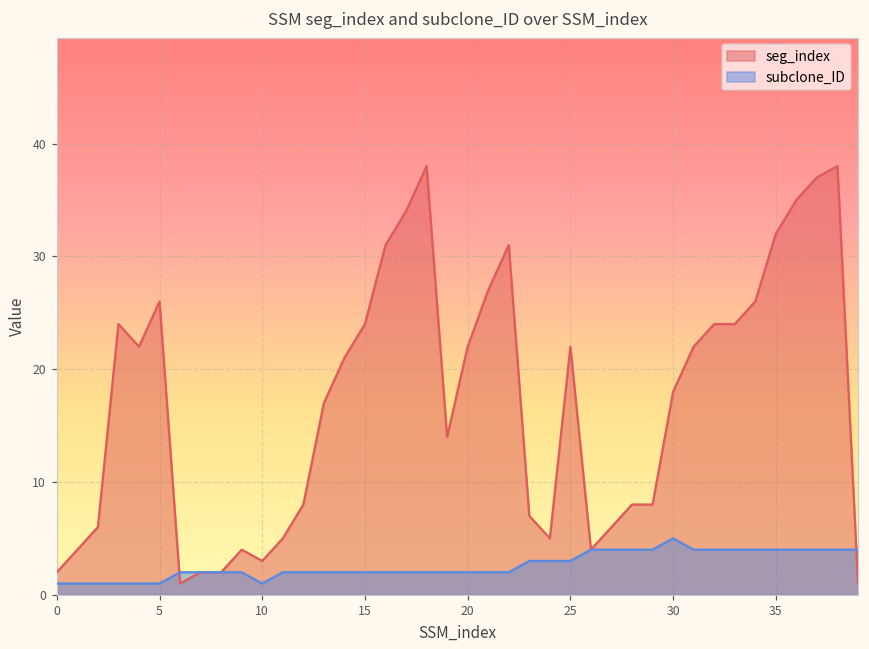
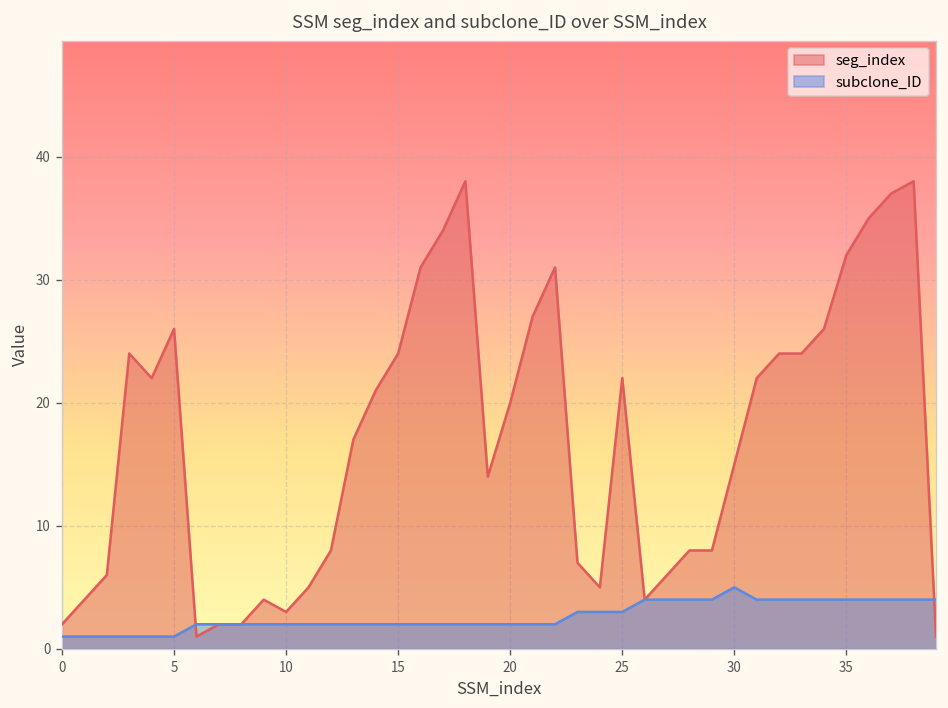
subclone_ID, 10: 1 -> 2
seg_index, 20: 22 -> 20
seg_index, 30: 18 -> 15
